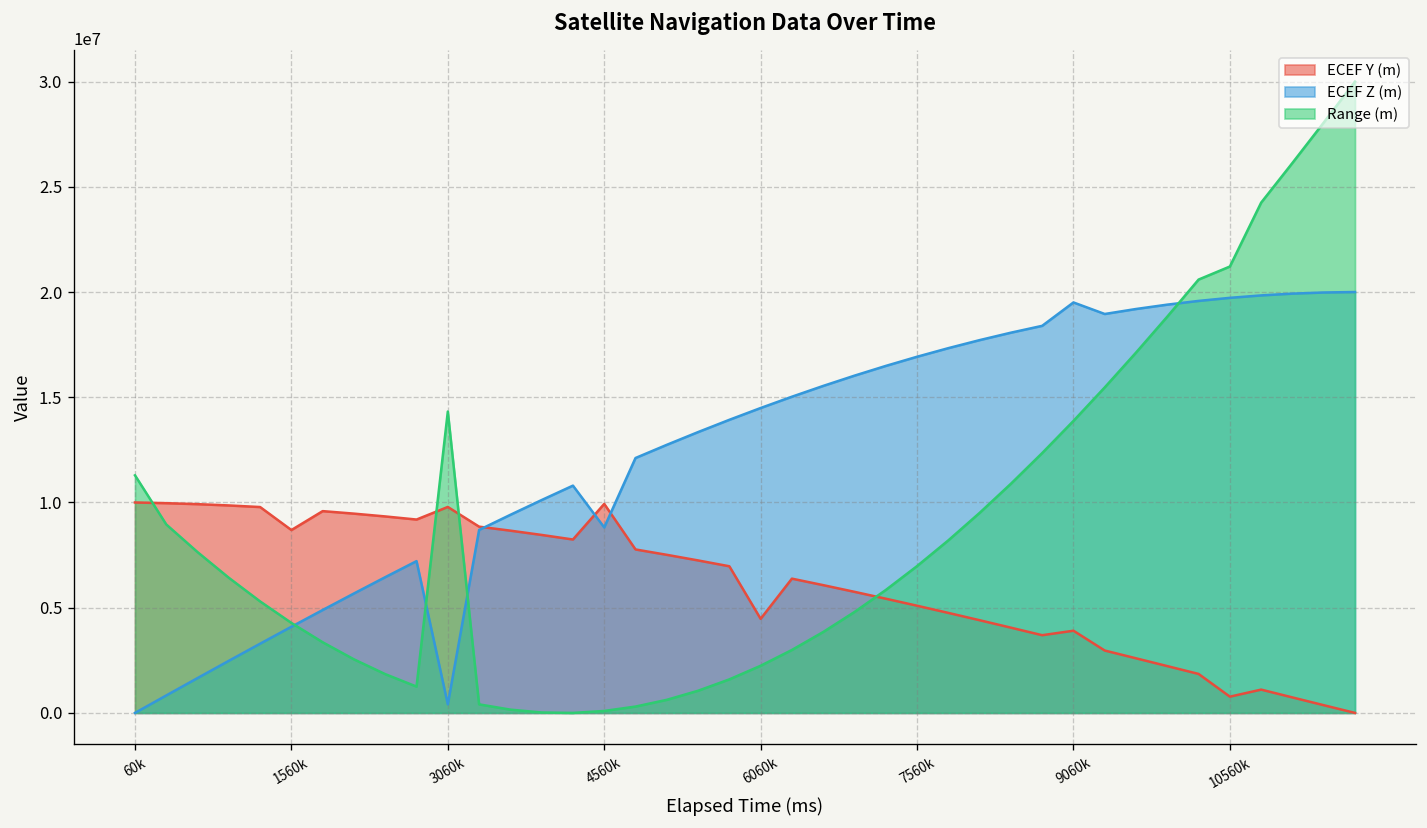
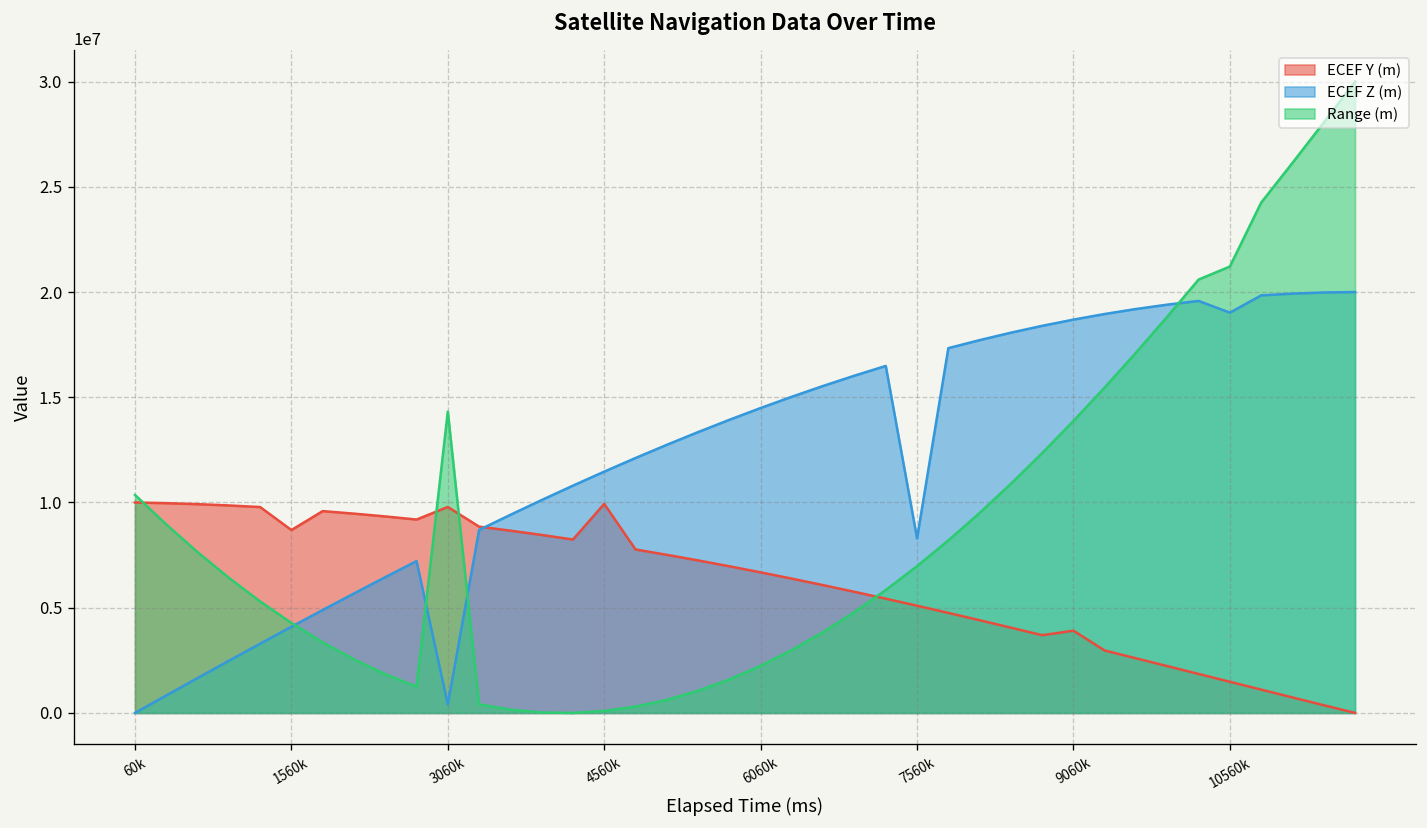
Range (m), 60k: 11300000 -> 10400000
ECEF Z (m), 4560k: 8800000 -> 11500000
ECEF Y (m), 6060k: 4500000 -> 6700000
ECEF Z (m), 7560k: 16900000 -> 8300000
ECEF Z (m), 9060k: 19500000 -> 18700000
ECEF Y (m), 10560k: 800000 -> 1500000
ECEF Z (m), 10560k: 19700000 -> 19000000
